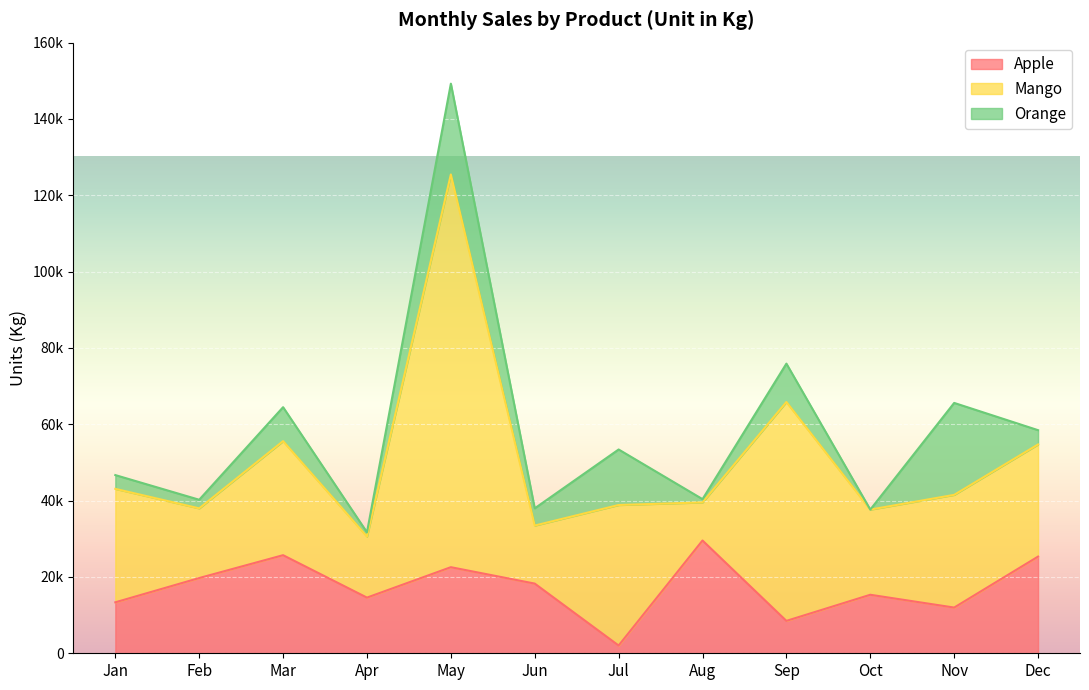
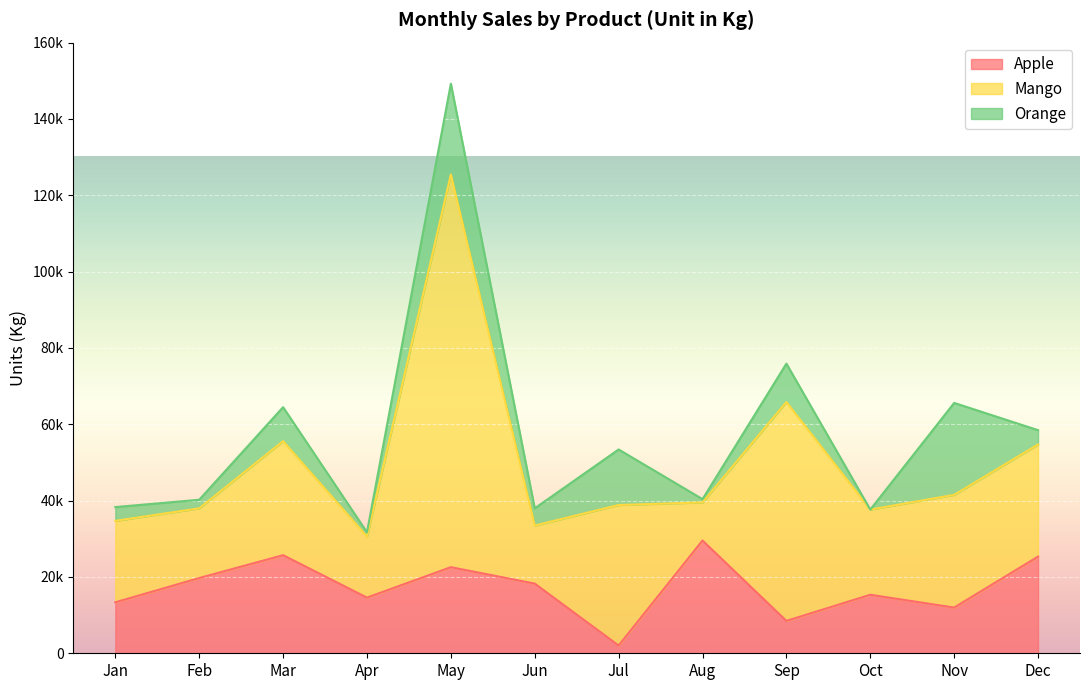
Mango, Jan: 30000 -> 21000
